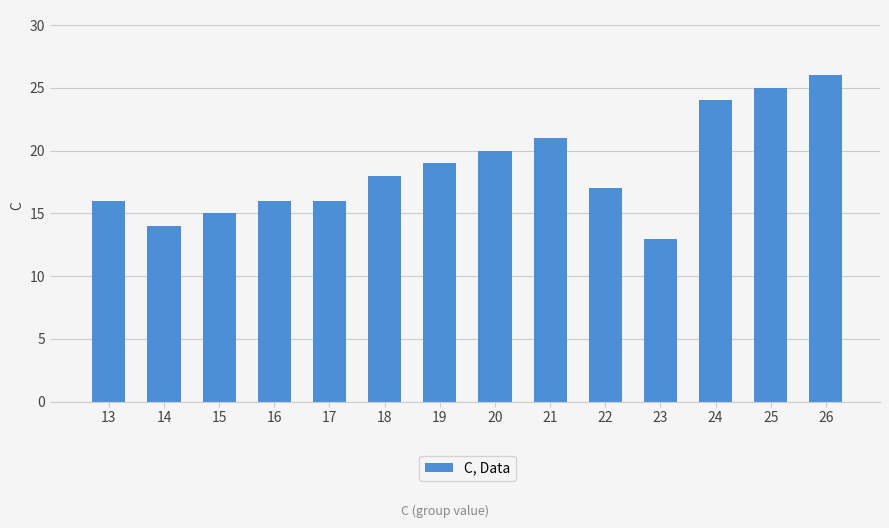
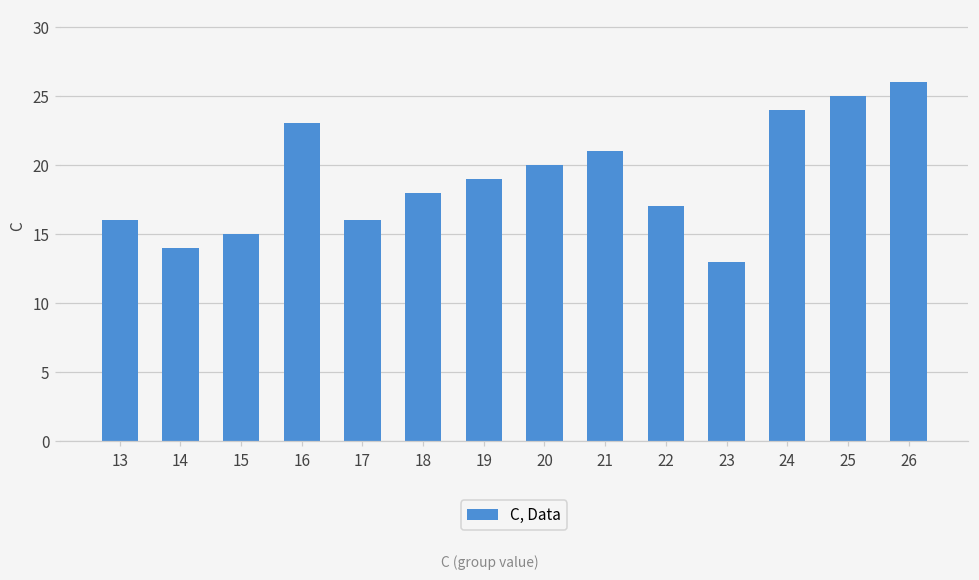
16: 16 -> 23
